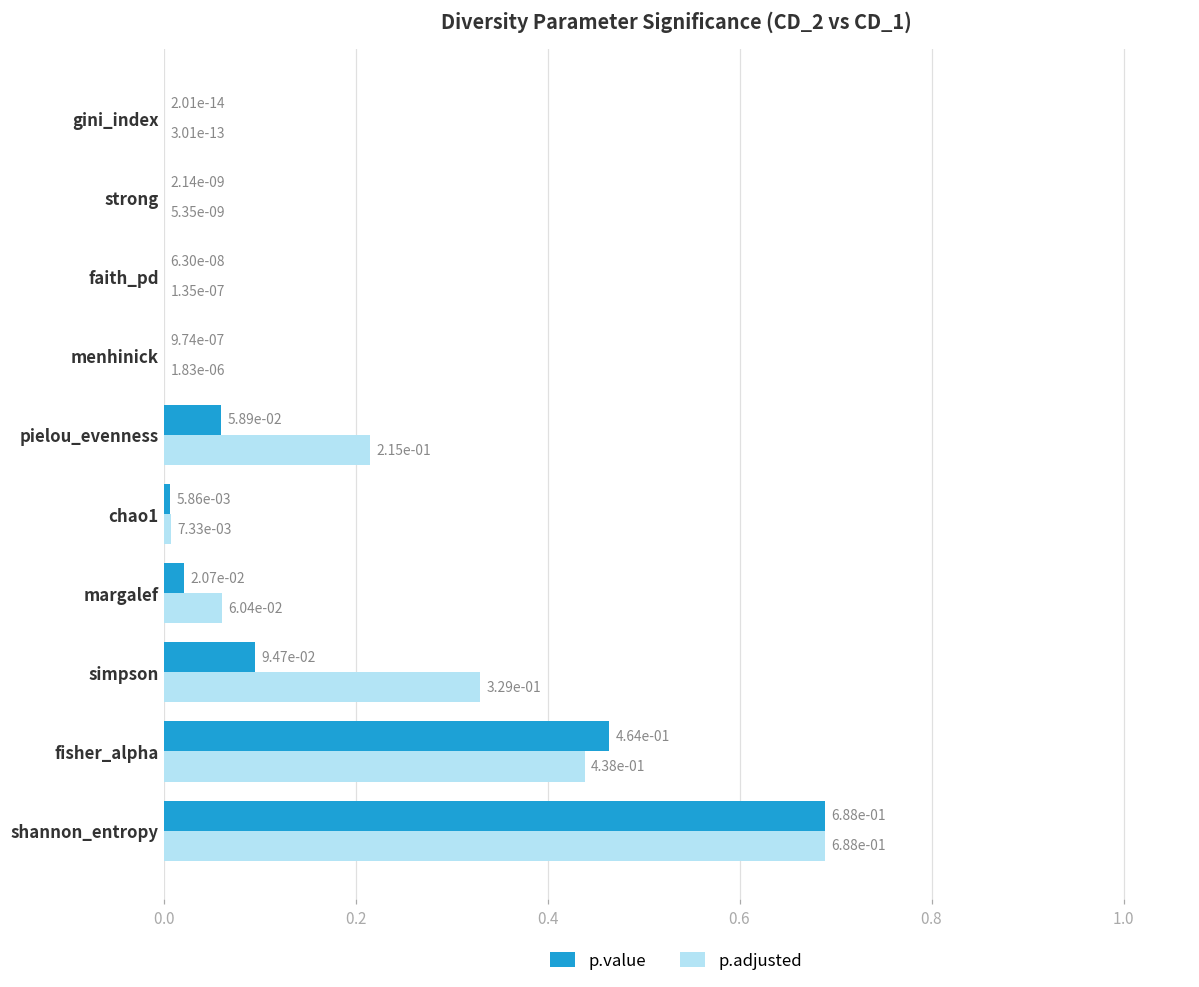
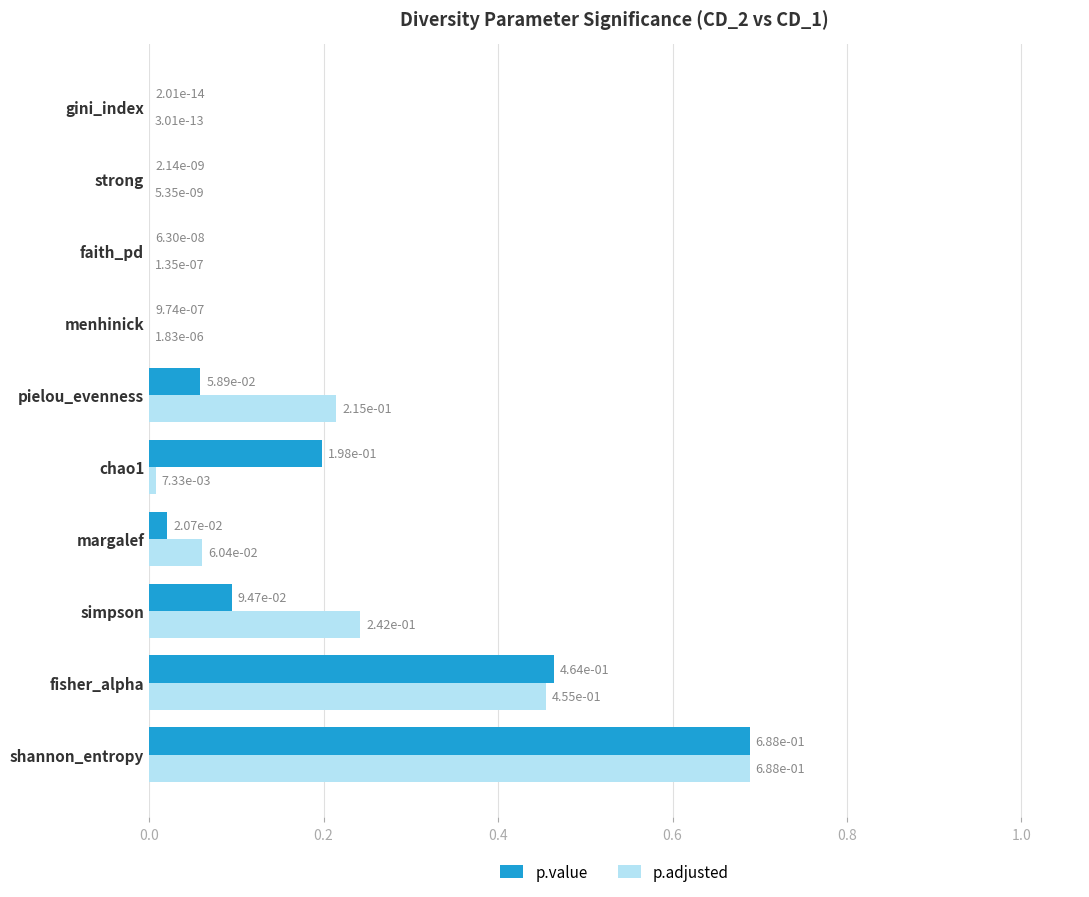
p.value, chao1: 4.38e-01 -> 4.55e-01
p.adjusted, simpson: 5.86e-03 -> 1.98e-01
p.adjusted, fisher_alpha: 3.29e-01 -> 2.42e-01
